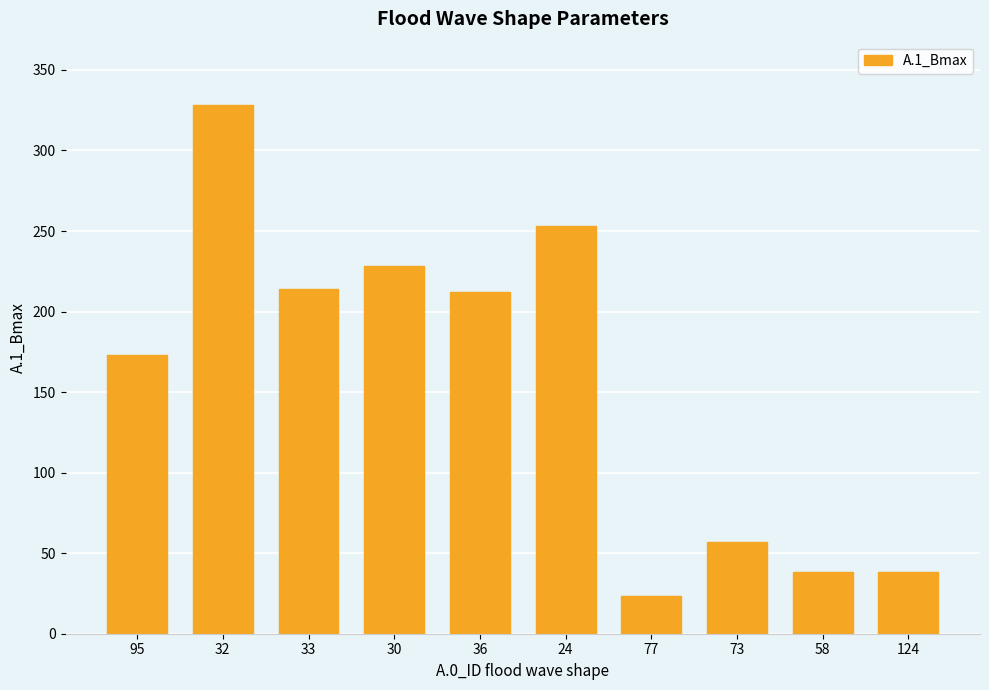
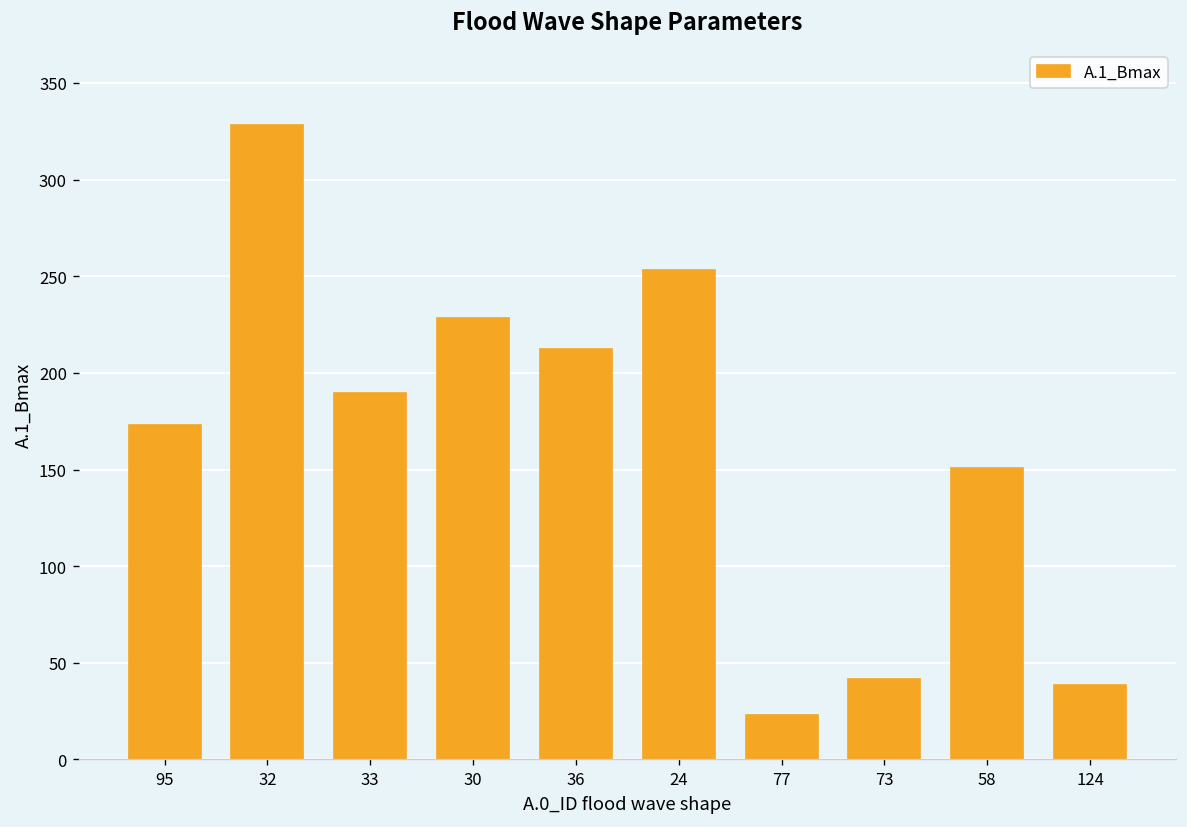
33: 214 -> 190
73: 57 -> 41
58: 38 -> 151
